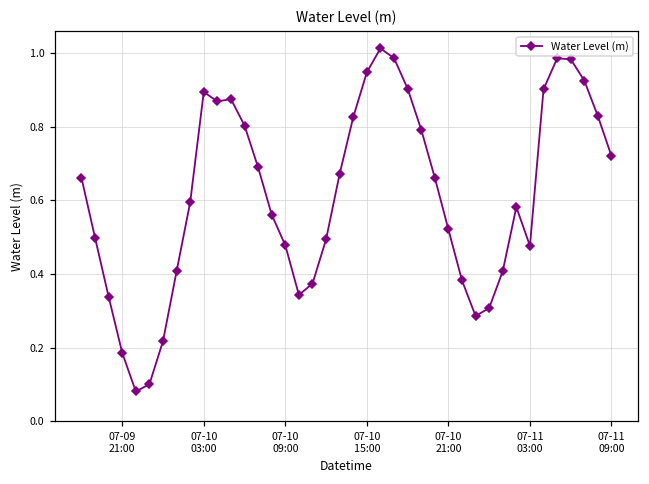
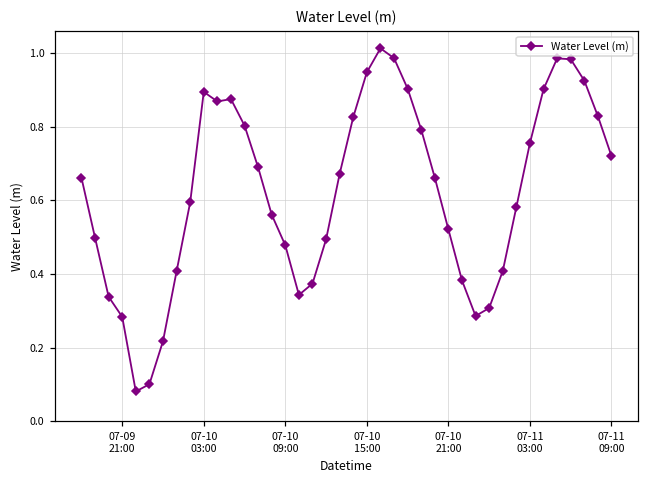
07-09 21:00: 0.19 -> 0.28
07-11 03:00: 0.48 -> 0.76
